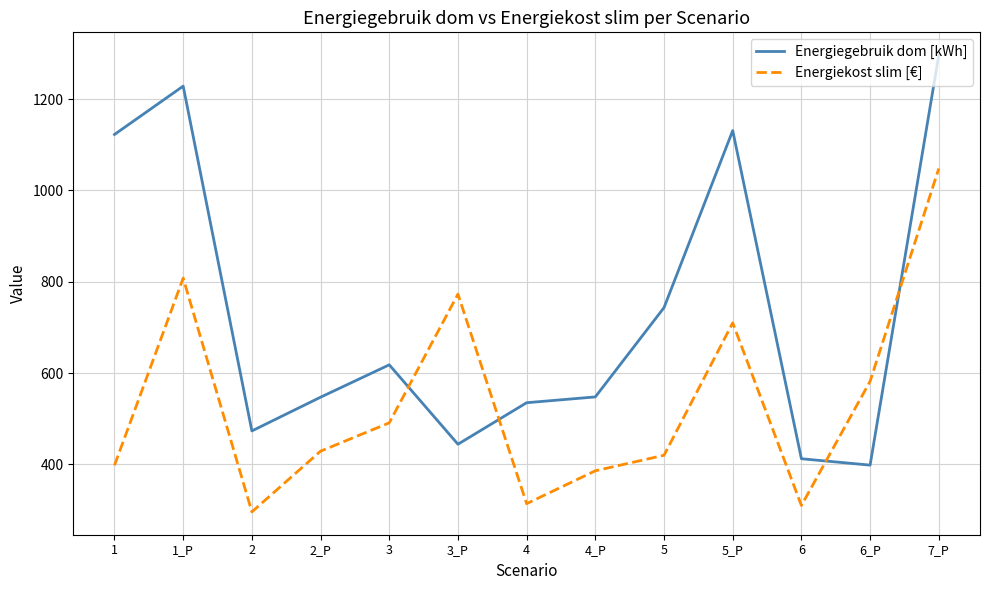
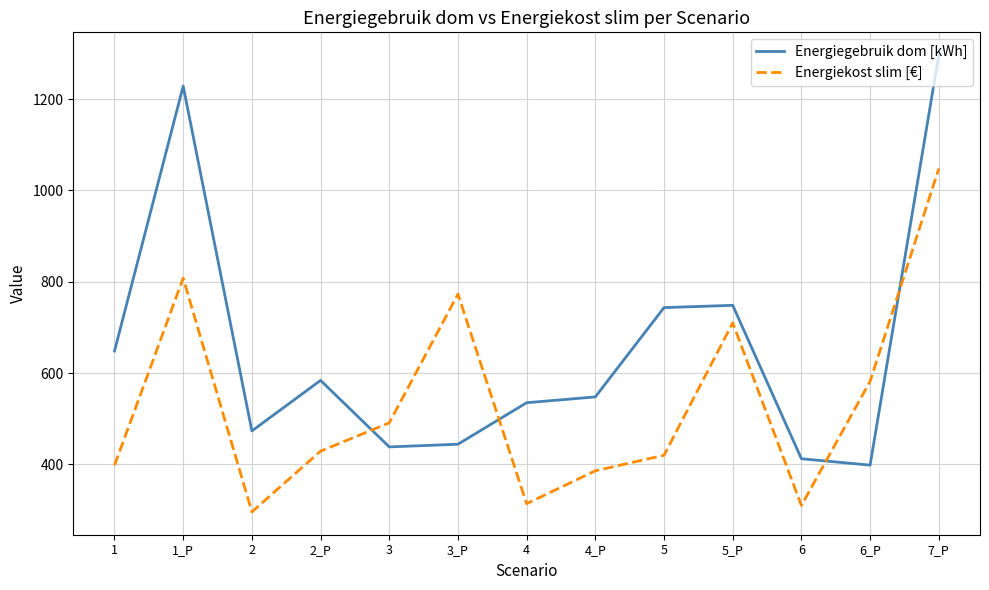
Energiegebruik dom [kWh], 1: 1120 -> 650
Energiegebruik dom [kWh], 2_P: 550 -> 580
Energiegebruik dom [kWh], 3: 620 -> 440
Energiegebruik dom [kWh], 5_P: 1130 -> 750
